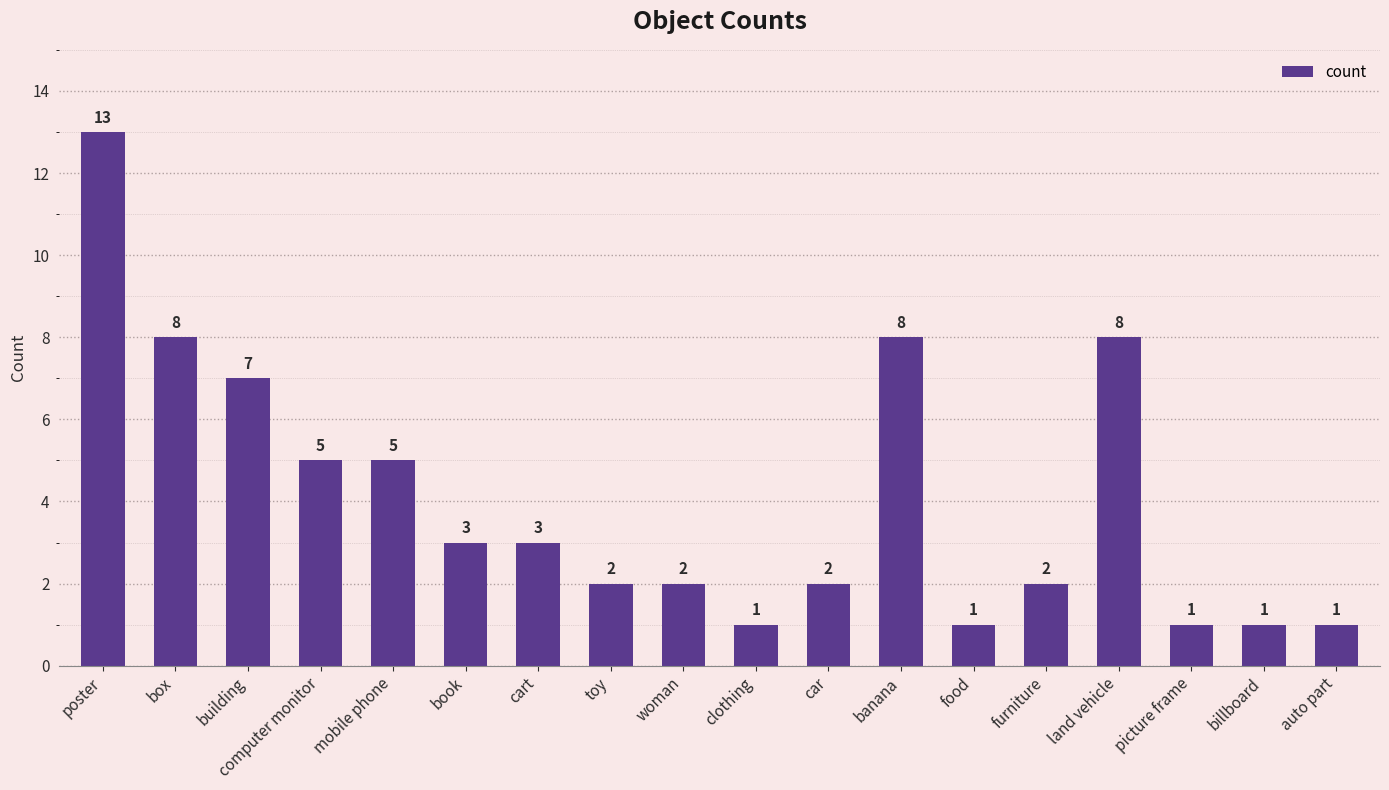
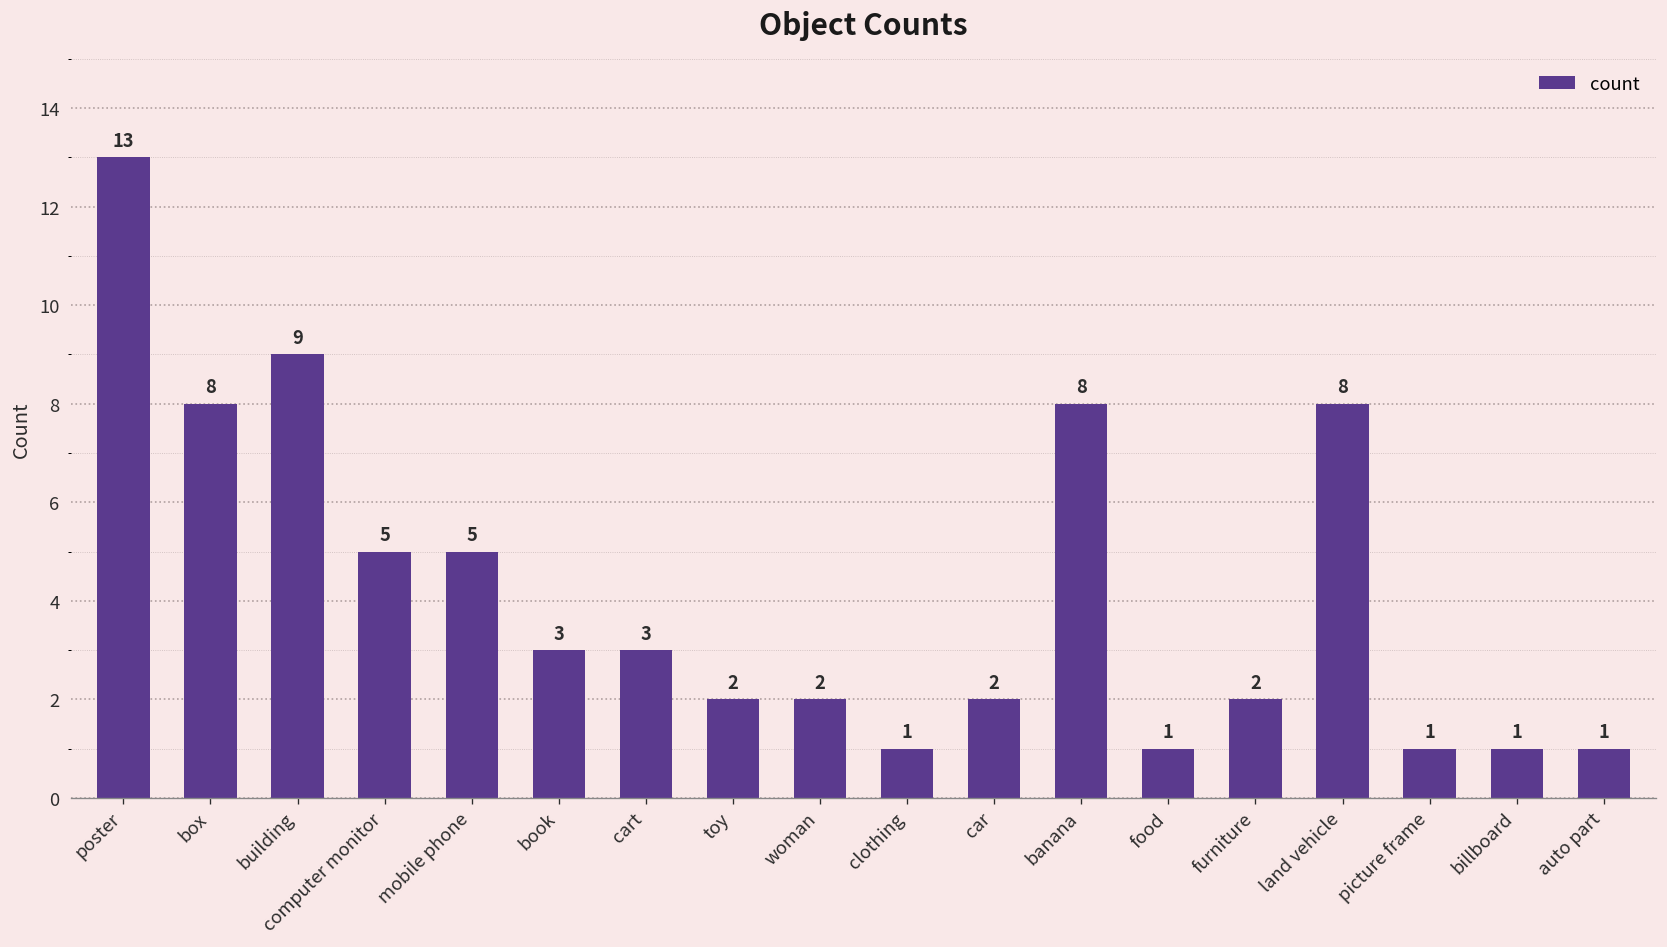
building: 7 -> 9
